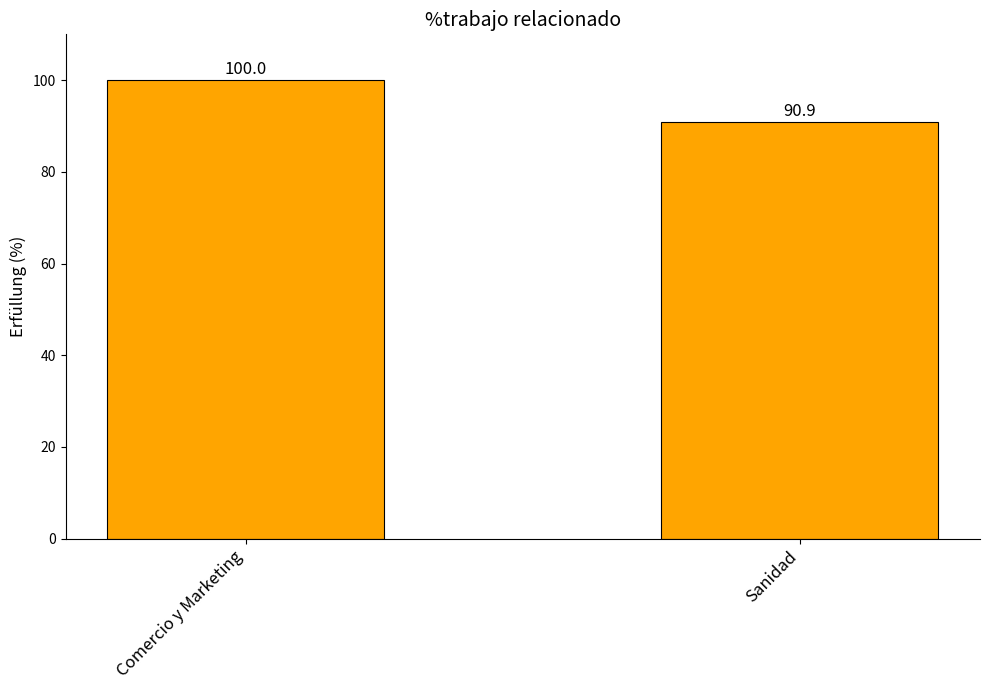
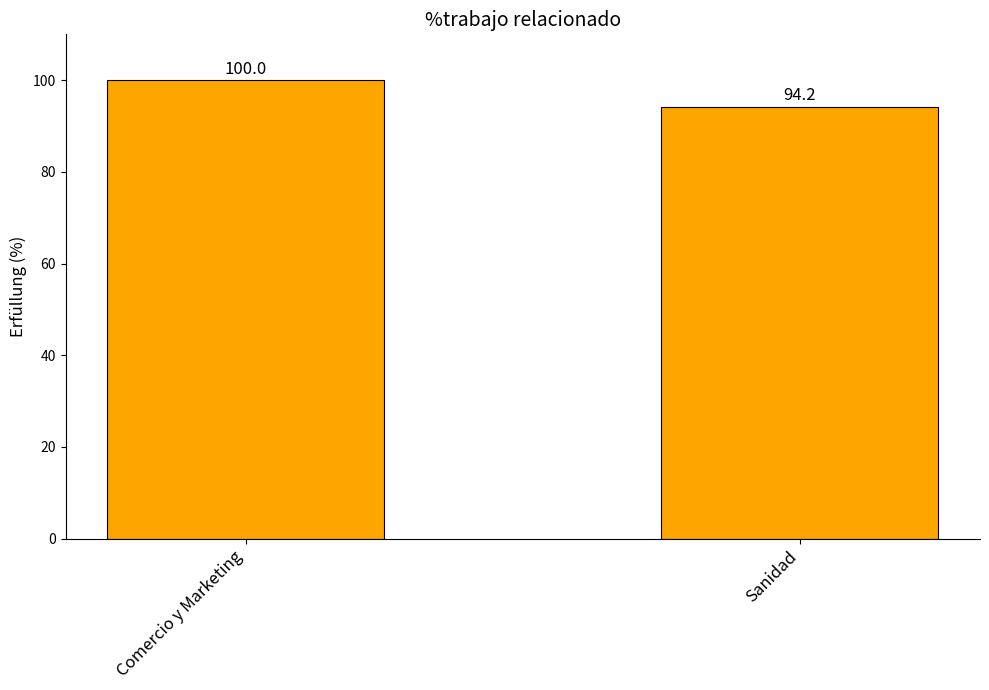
Sanidad: 90.9 -> 94.2
